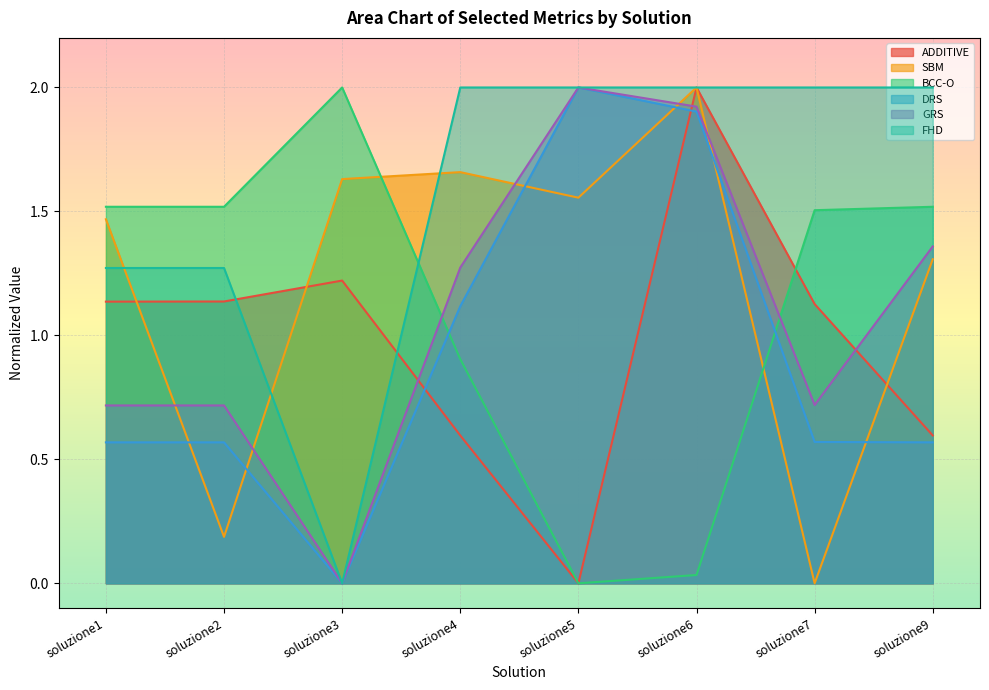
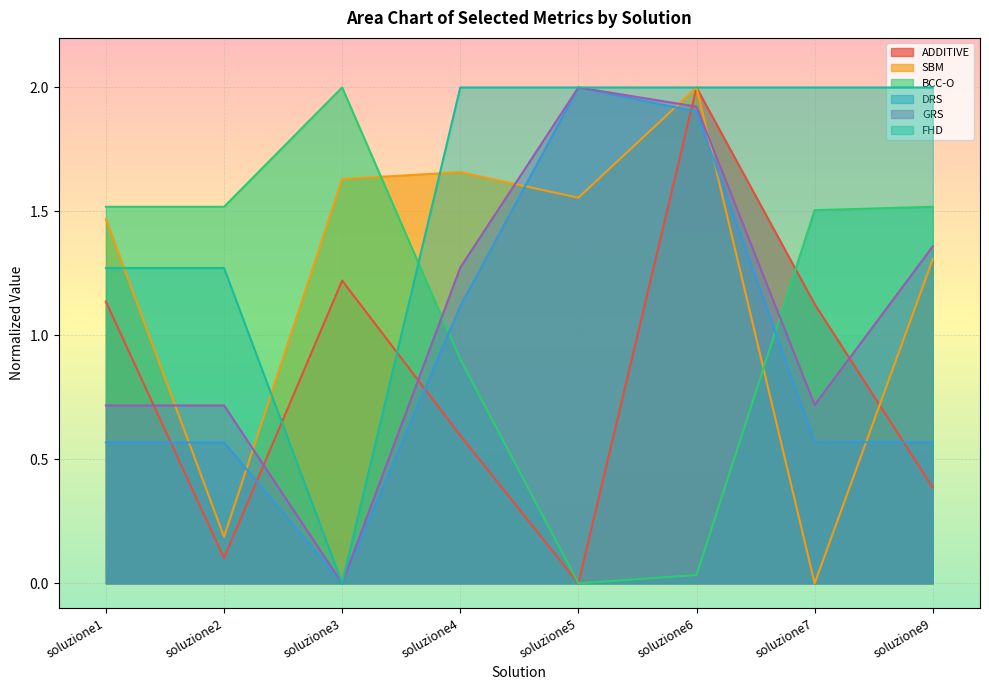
ADDITIVE, soluzione2: 1.14 -> 0.10
ADDITIVE, soluzione9: 0.60 -> 0.39
